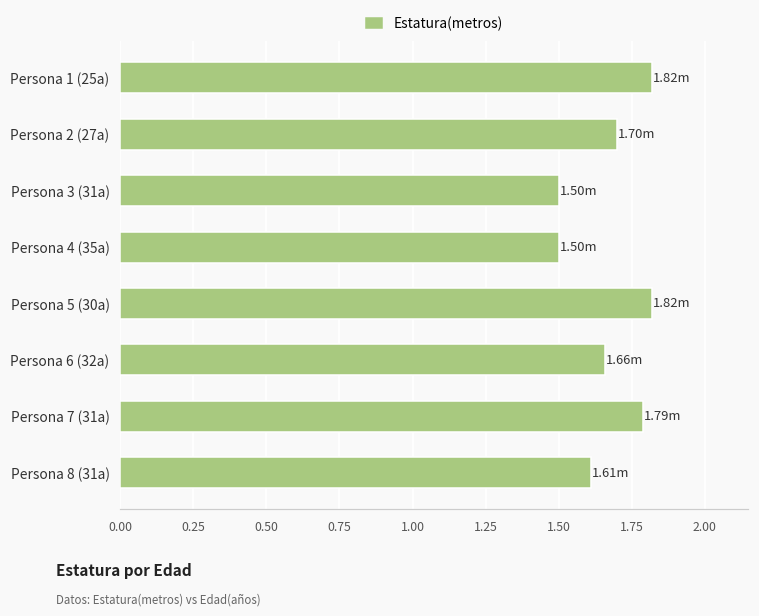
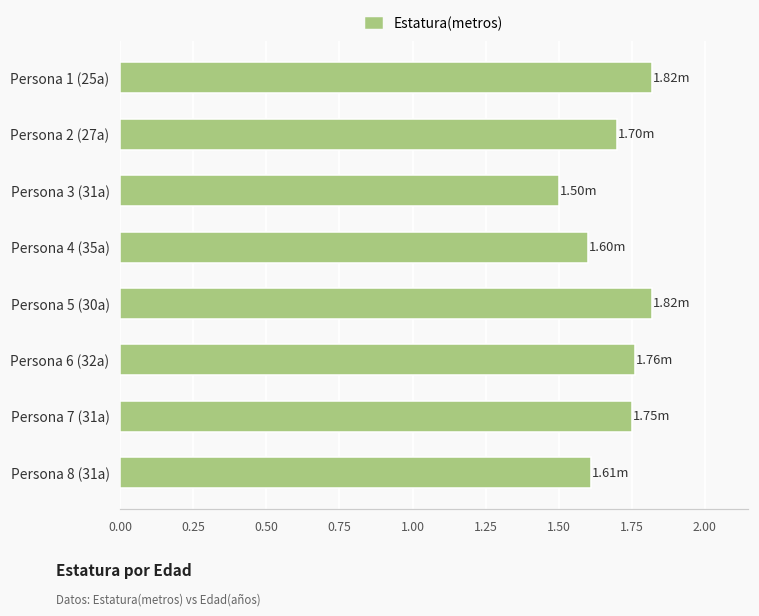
Persona 4 (35a): 1.50m -> 1.60m
Persona 6 (32a): 1.66m -> 1.76m
Persona 7 (31a): 1.79m -> 1.75m
